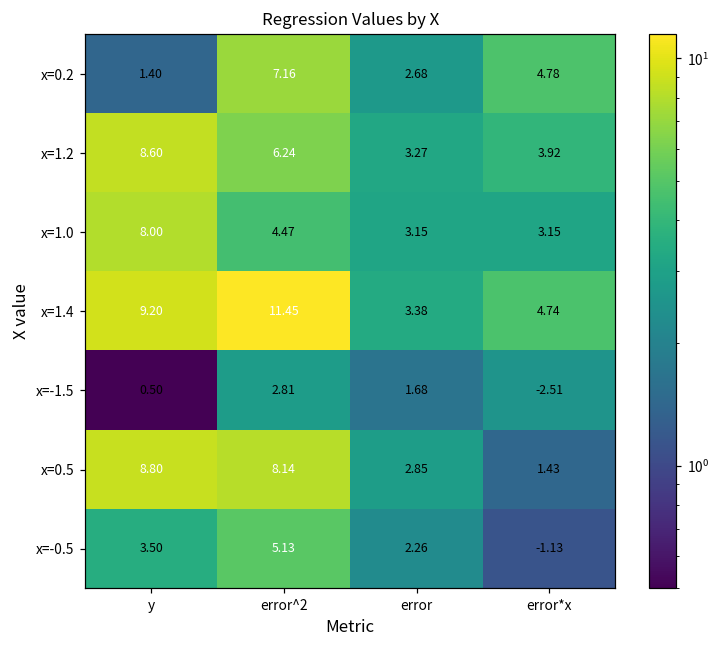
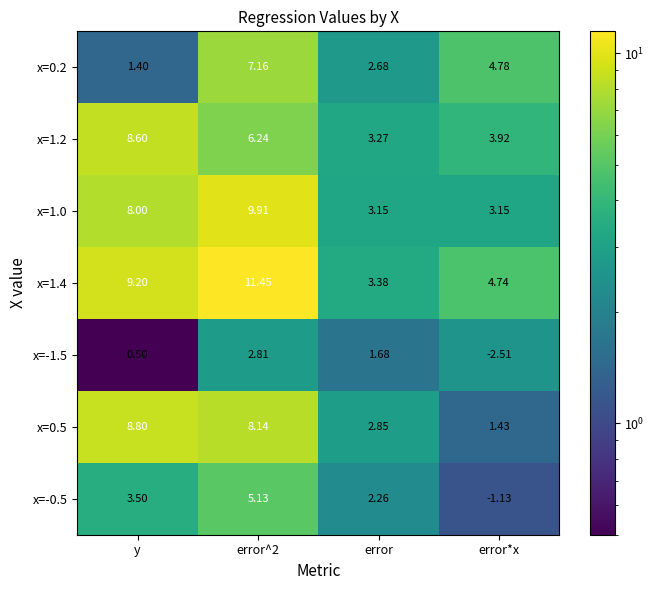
x=1.0, error^2: 4.47 -> 9.91
